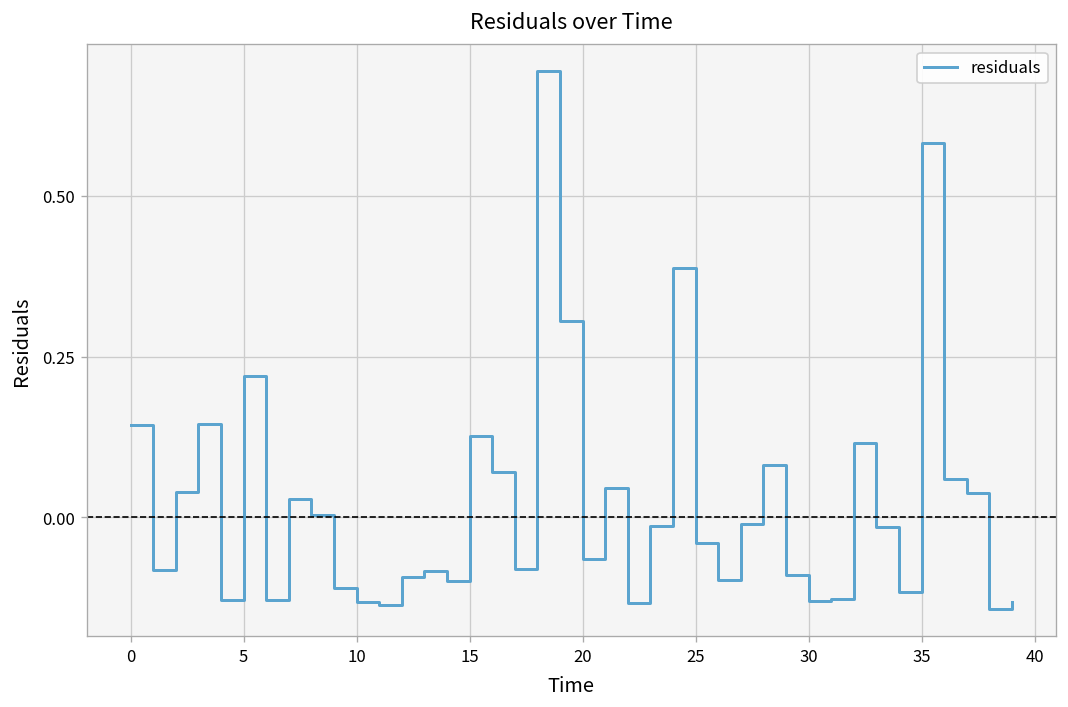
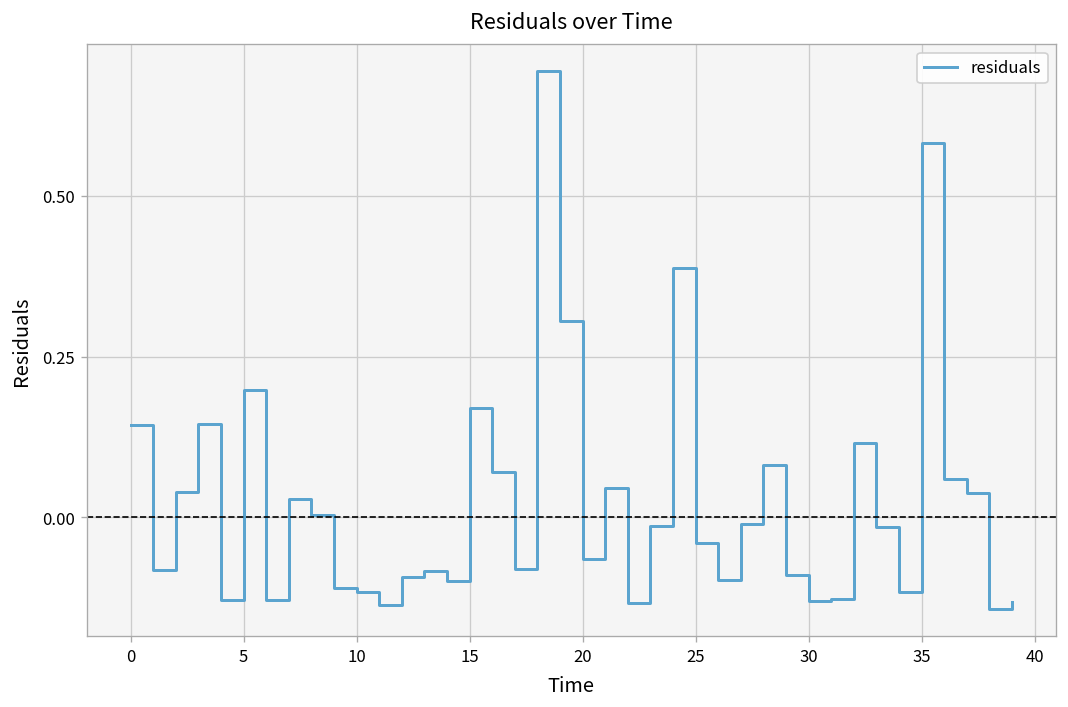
5: 0.22 -> 0.20
10: -0.13 -> -0.12
15: 0.13 -> 0.17
